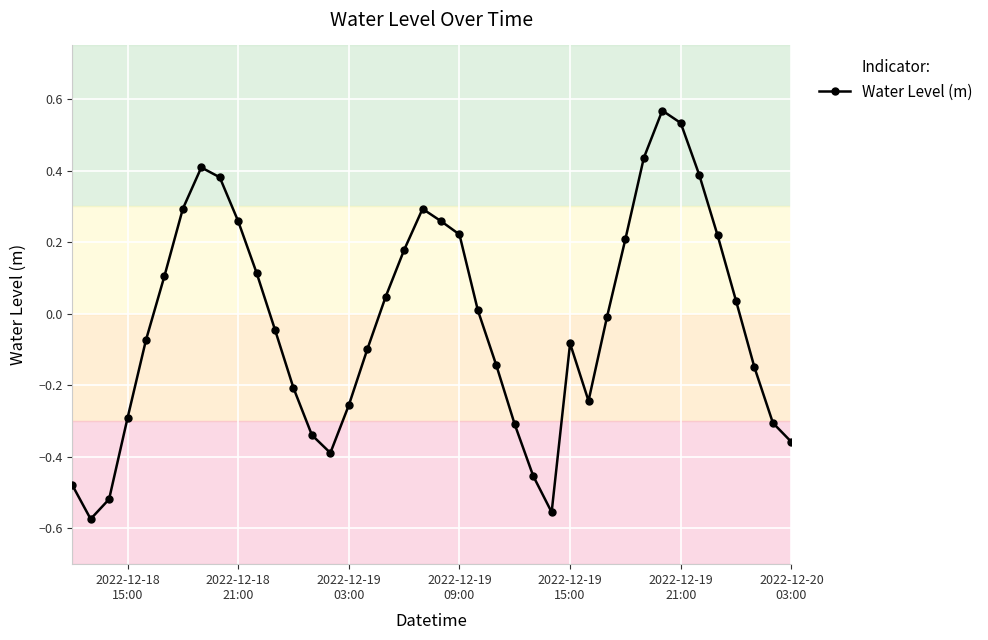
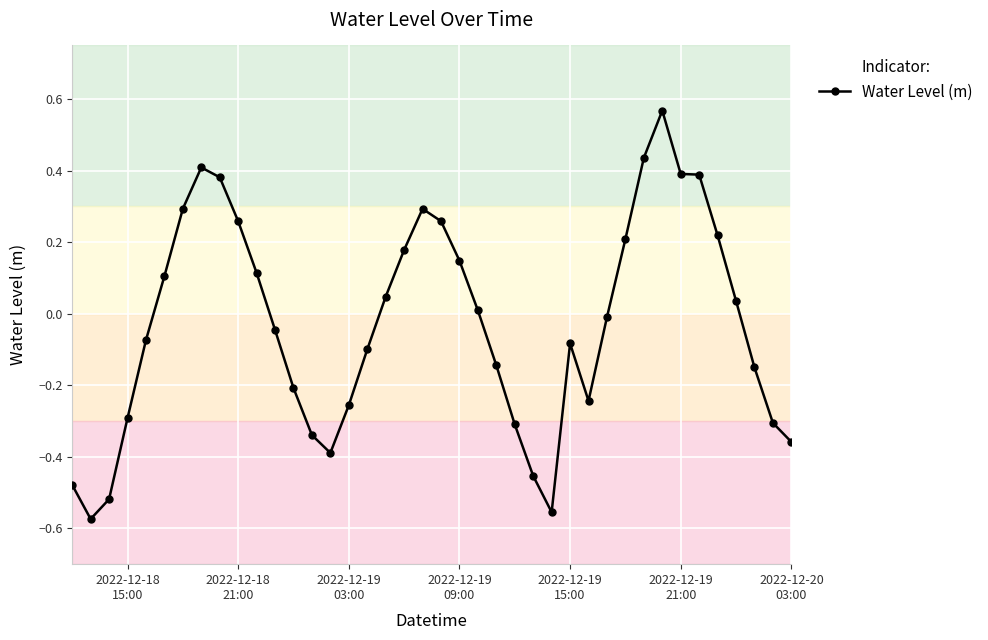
2022-12-19 09:00: 0.22 -> 0.15
2022-12-19 21:00: 0.53 -> 0.39
